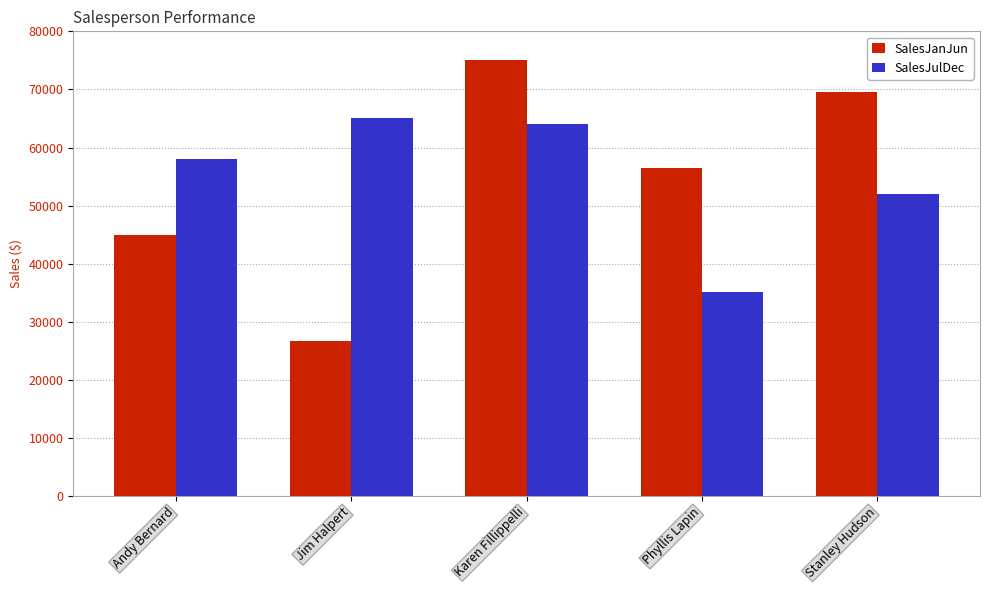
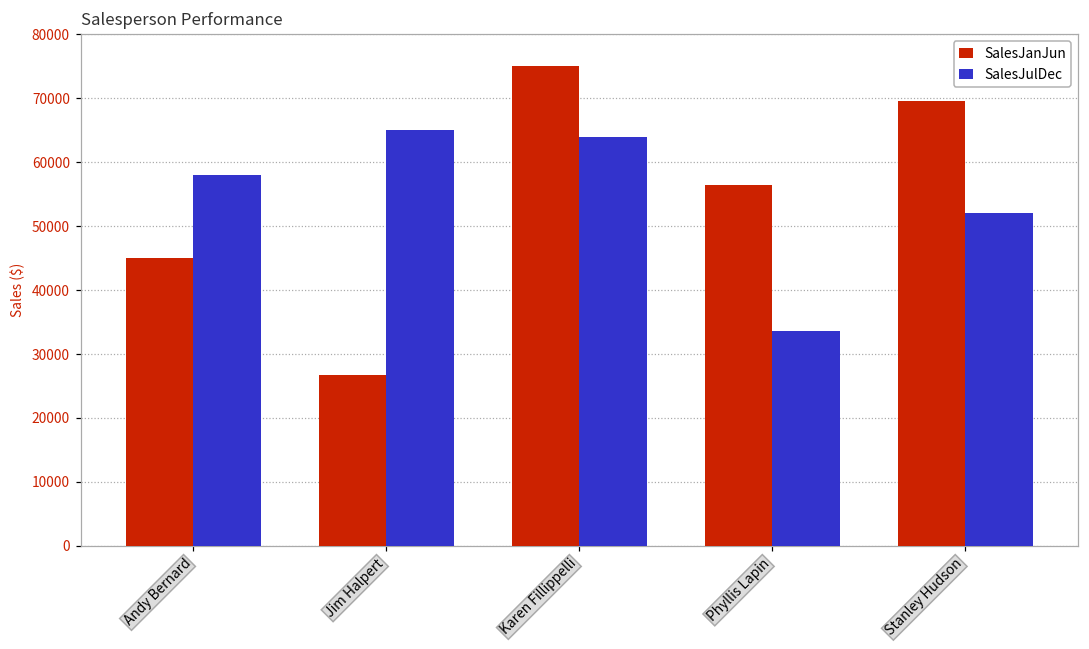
SalesJulDec, Phyllis Lapin: 35000 -> 34000
